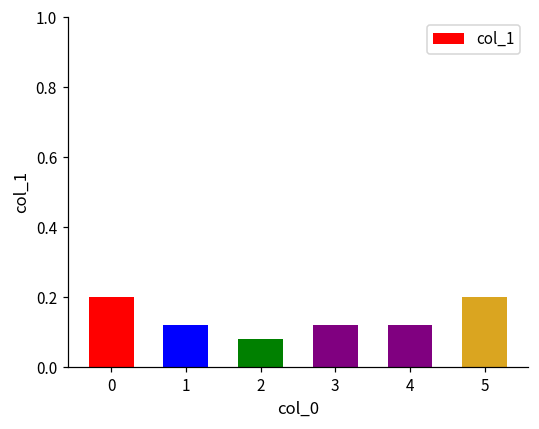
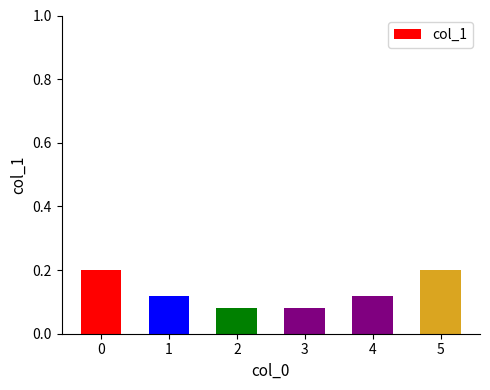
3: 0.12 -> 0.08
